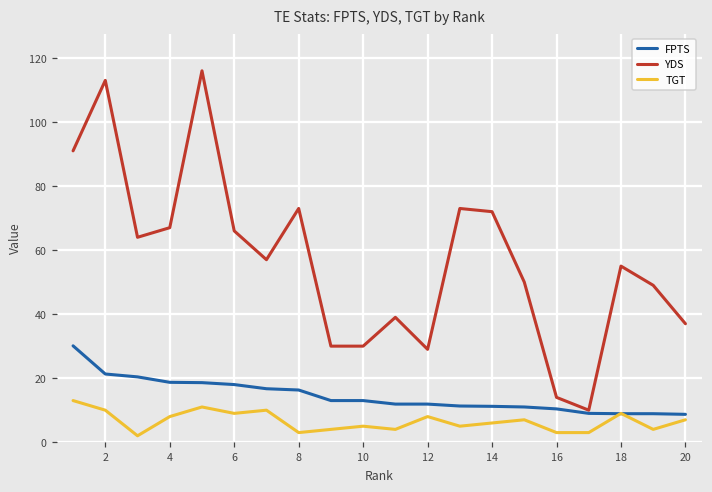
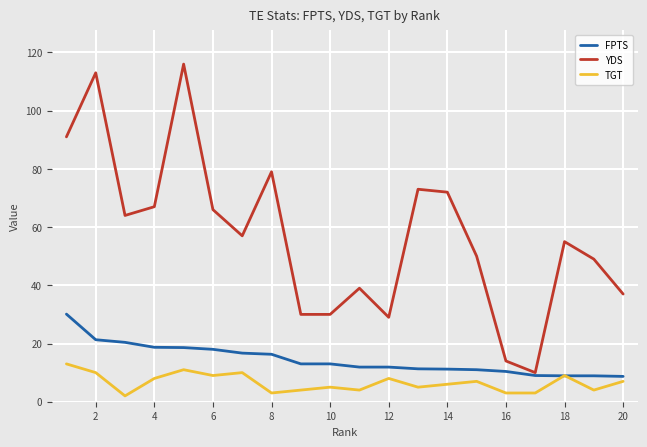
YDS, 8: 73 -> 79
